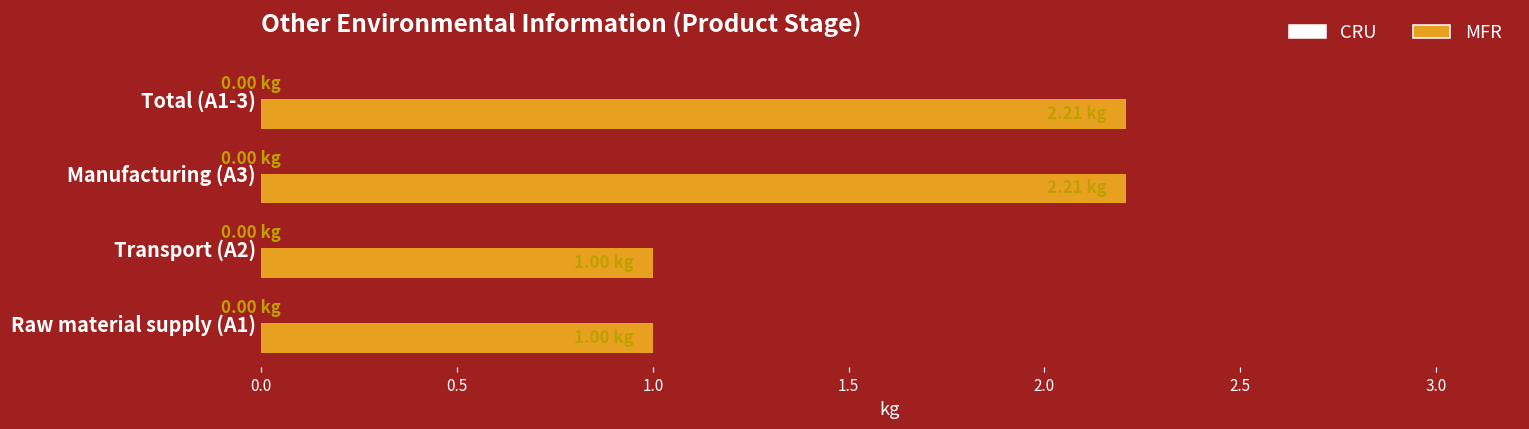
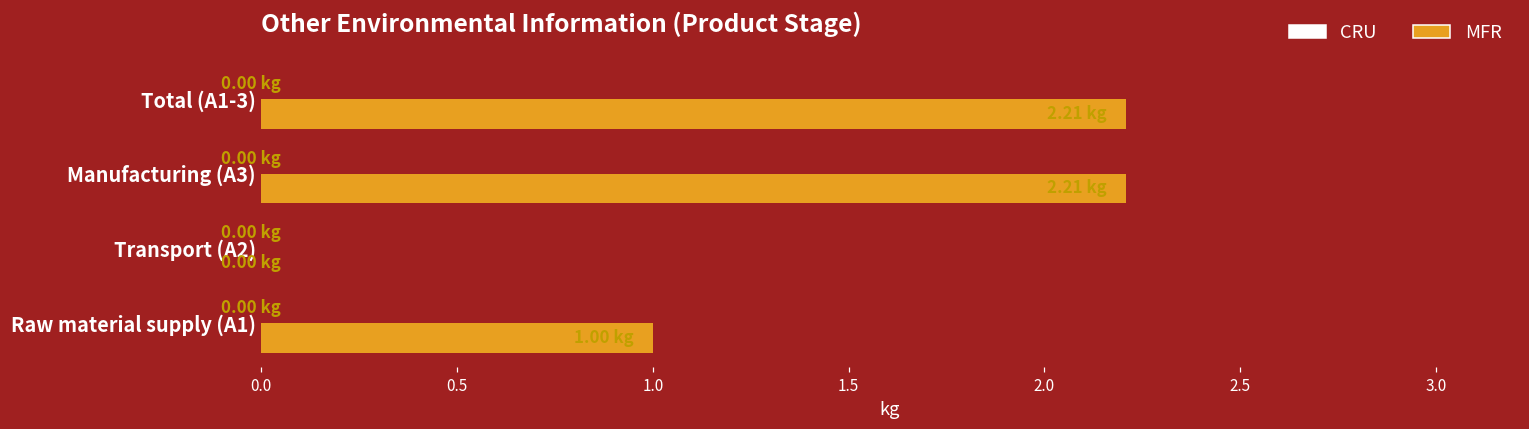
MFR, Transport (A2): 1 -> 0
